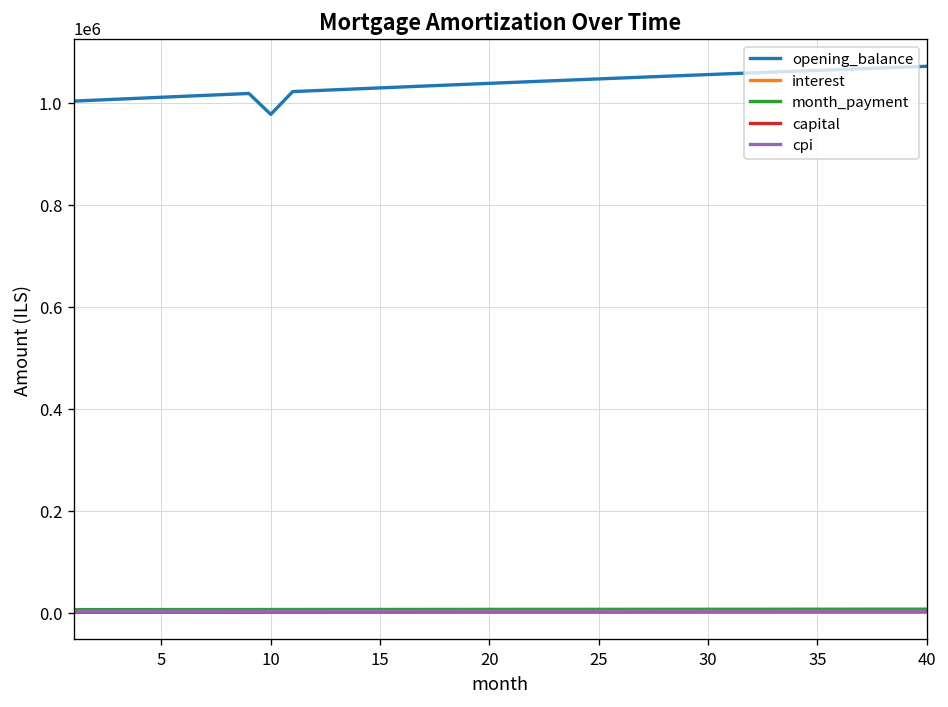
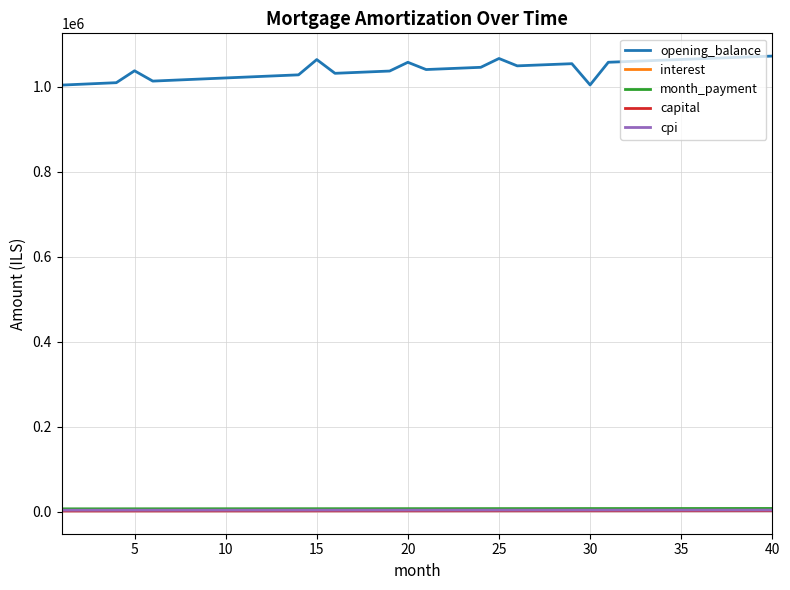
opening_balance, 5: 1010000 -> 1040000
opening_balance, 10: 980000 -> 1020000
opening_balance, 15: 1030000 -> 1060000
opening_balance, 20: 1040000 -> 1060000
opening_balance, 25: 1050000 -> 1070000
opening_balance, 30: 1060000 -> 1000000
